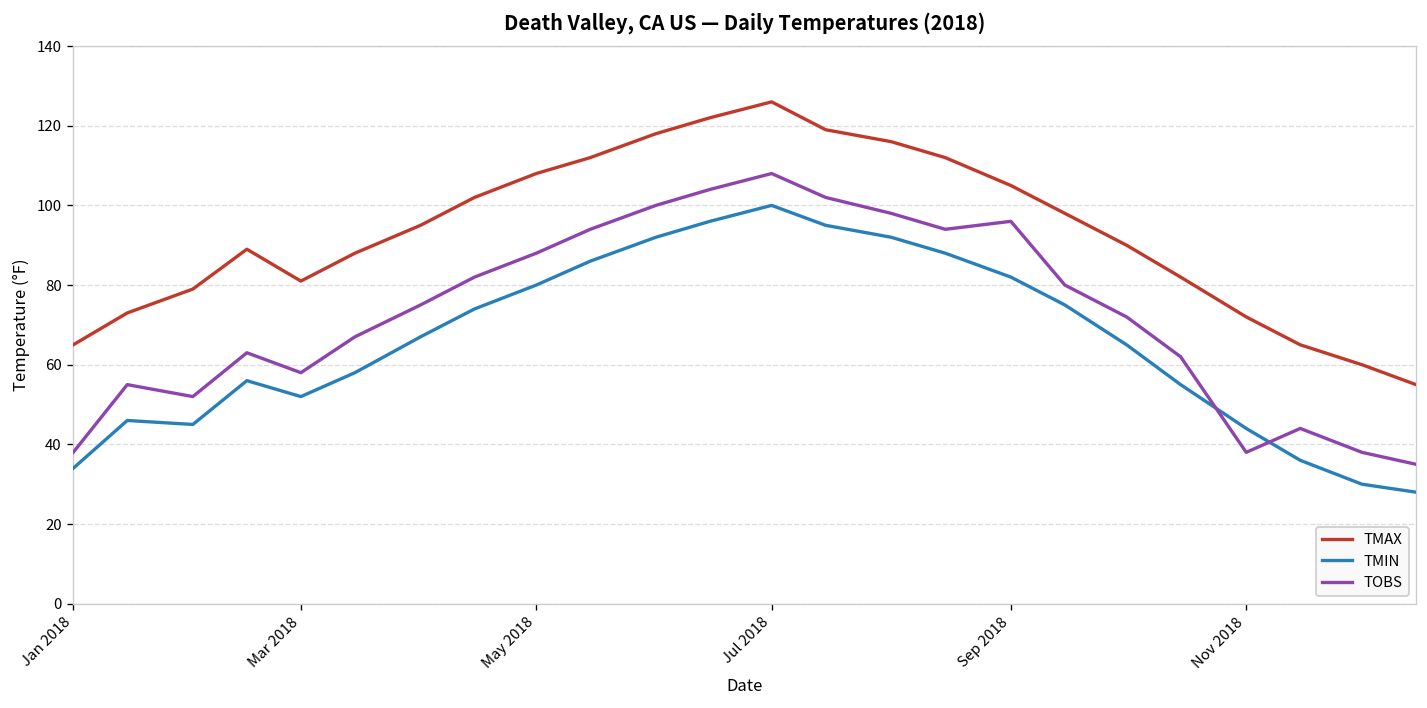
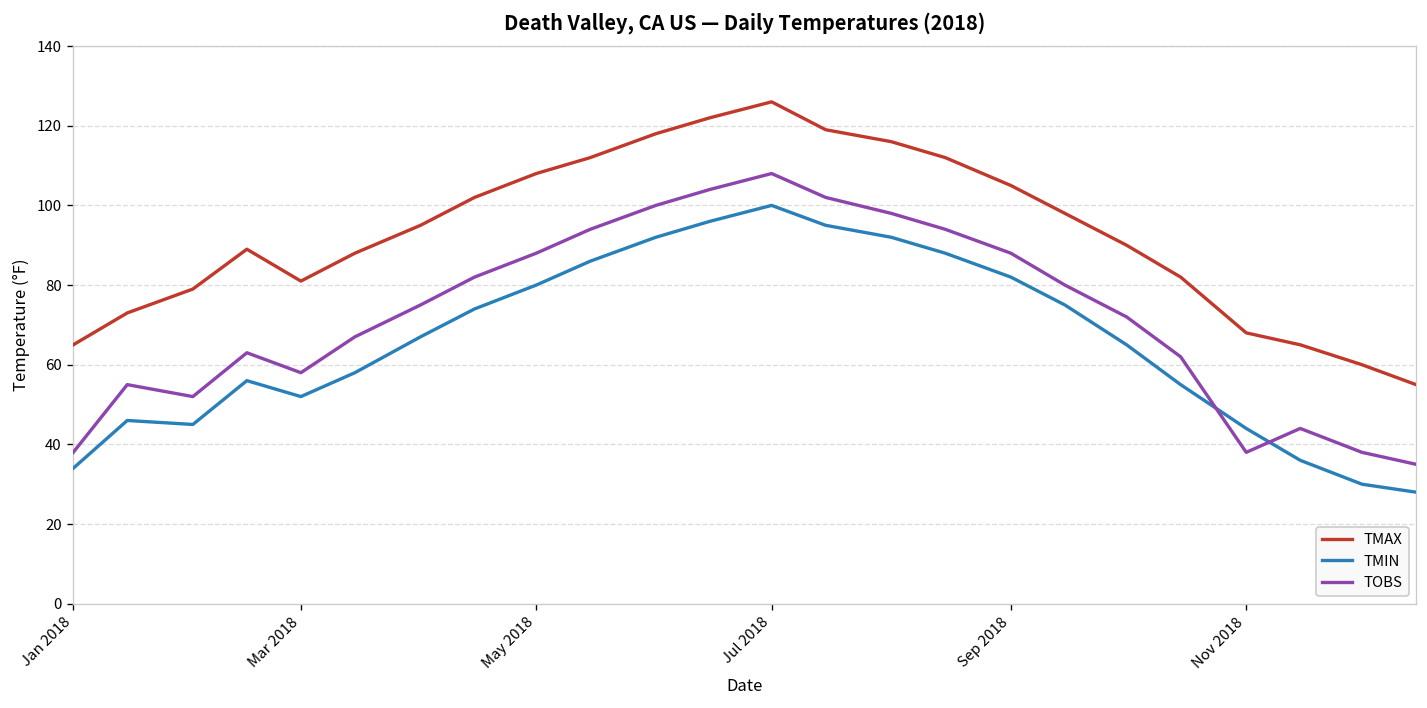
TOBS, Sep 2018: 96 -> 88
TMAX, Nov 2018: 72 -> 68
